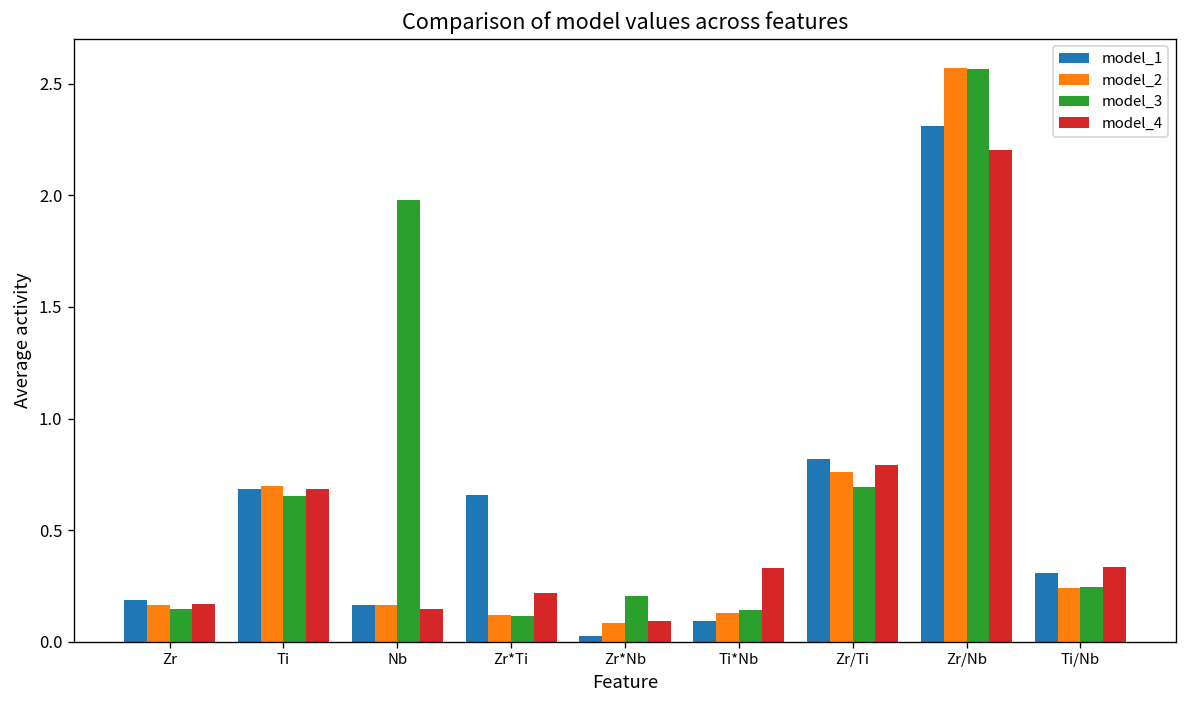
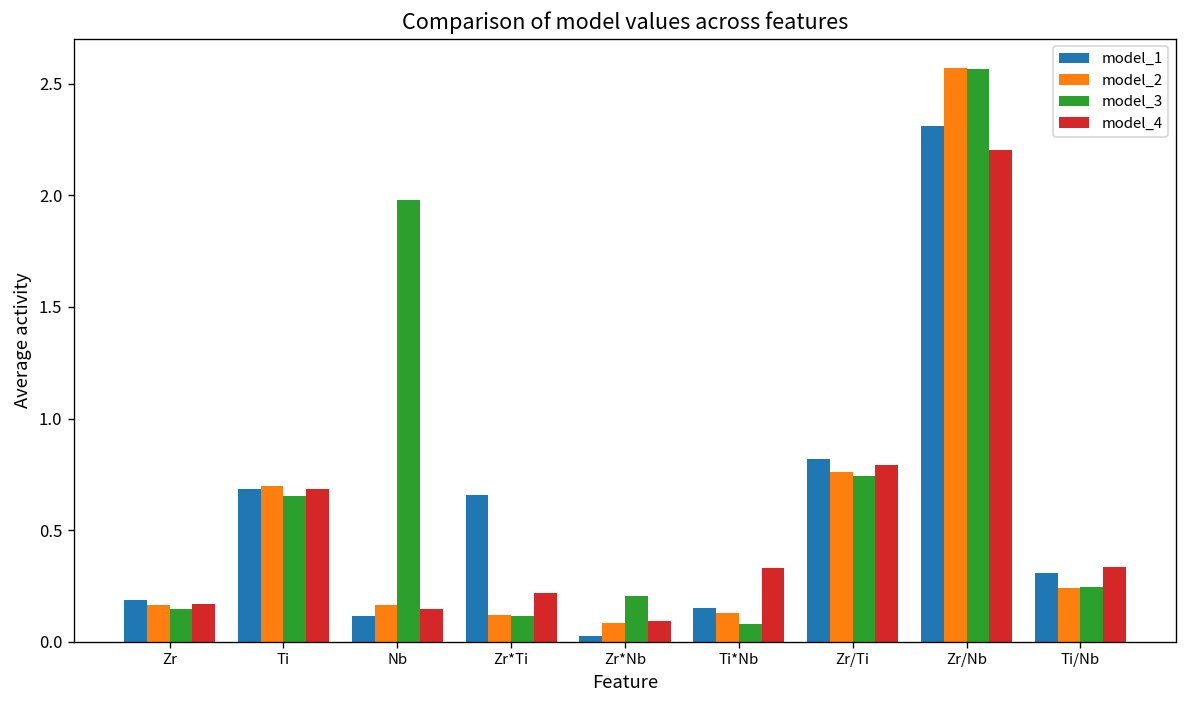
model_1, Nb: 0.16 -> 0.11
model_1, Ti*Nb: 0.09 -> 0.15
model_3, Ti*Nb: 0.14 -> 0.08
model_3, Zr/Ti: 0.69 -> 0.74
